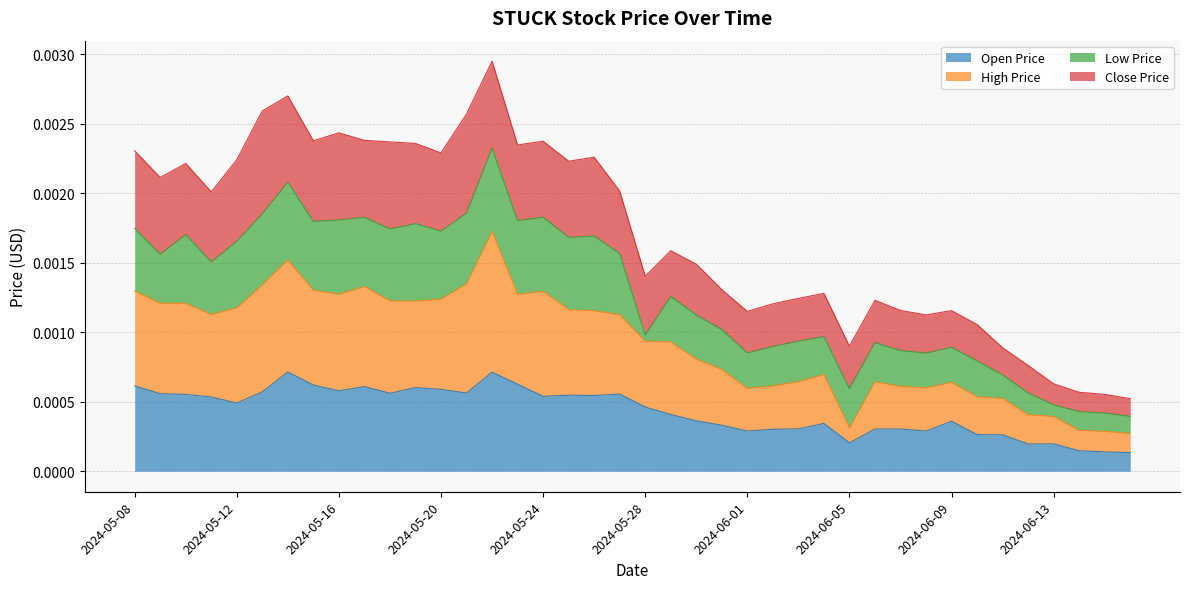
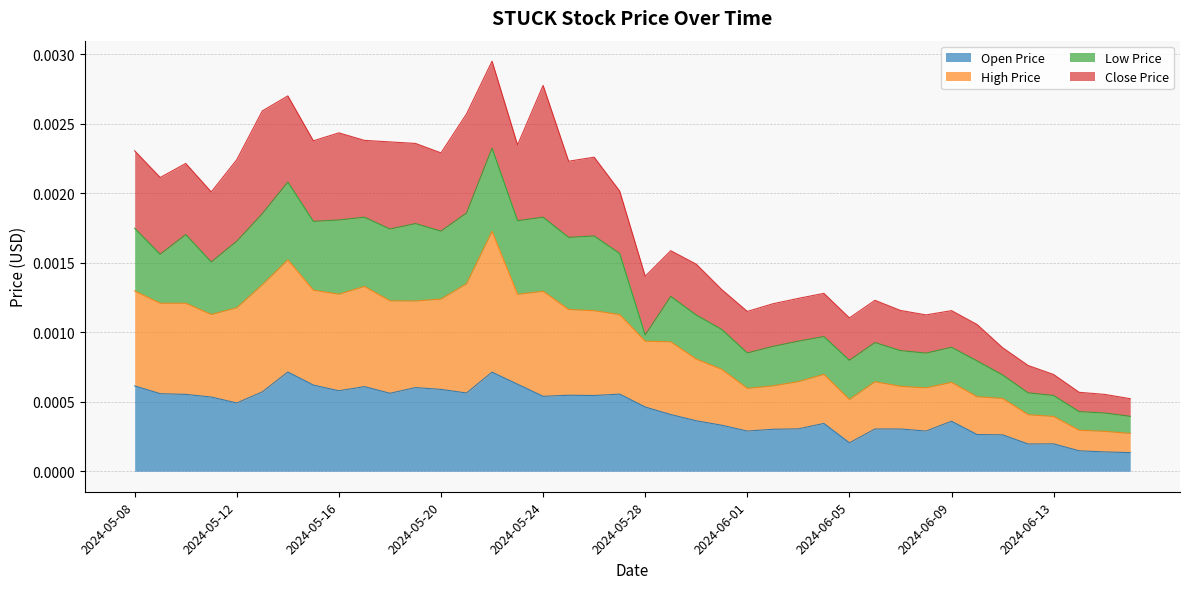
Close Price, 2024-05-24: 0.00055 -> 0.00095
High Price, 2024-06-05: 0.00011 -> 0.00031
Low Price, 2024-06-13: 0.00008 -> 0.00015
